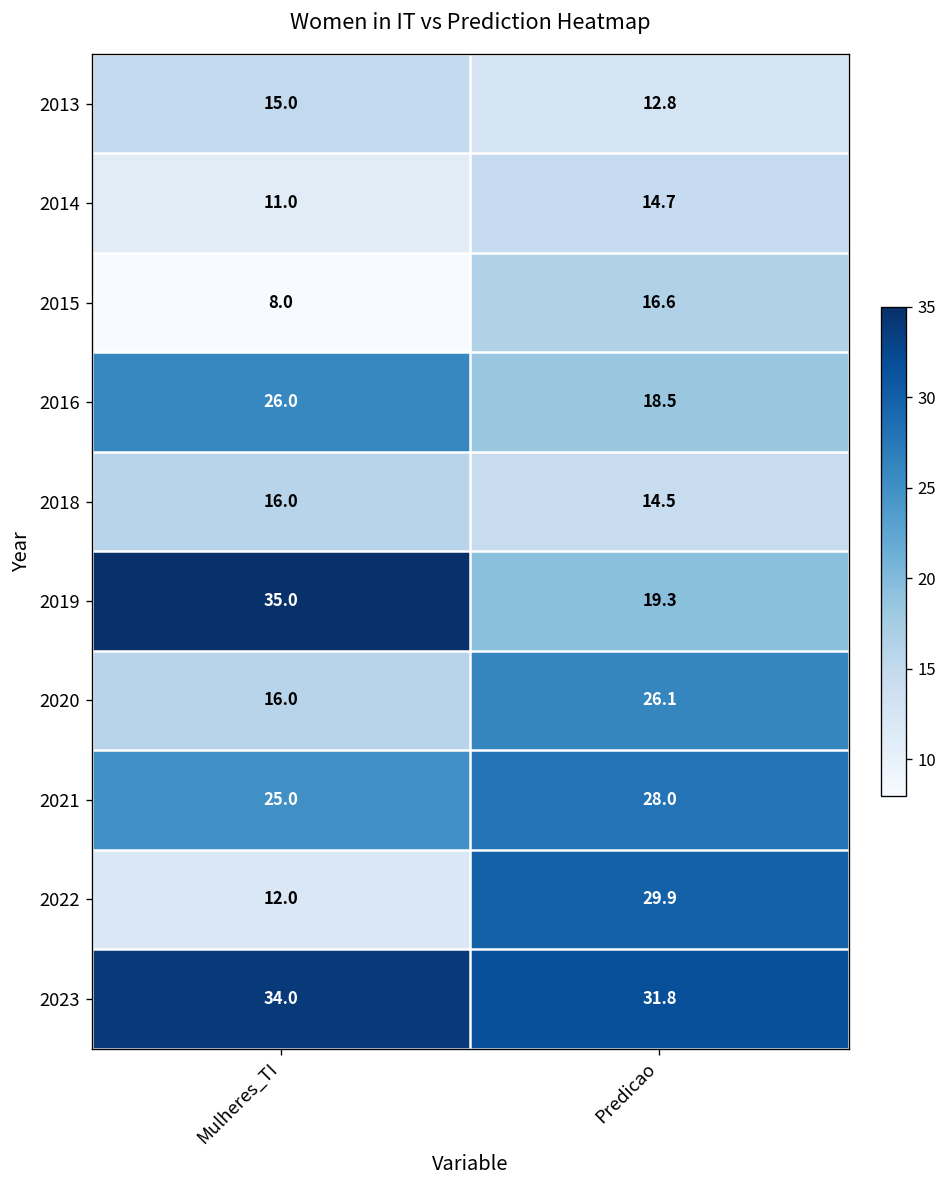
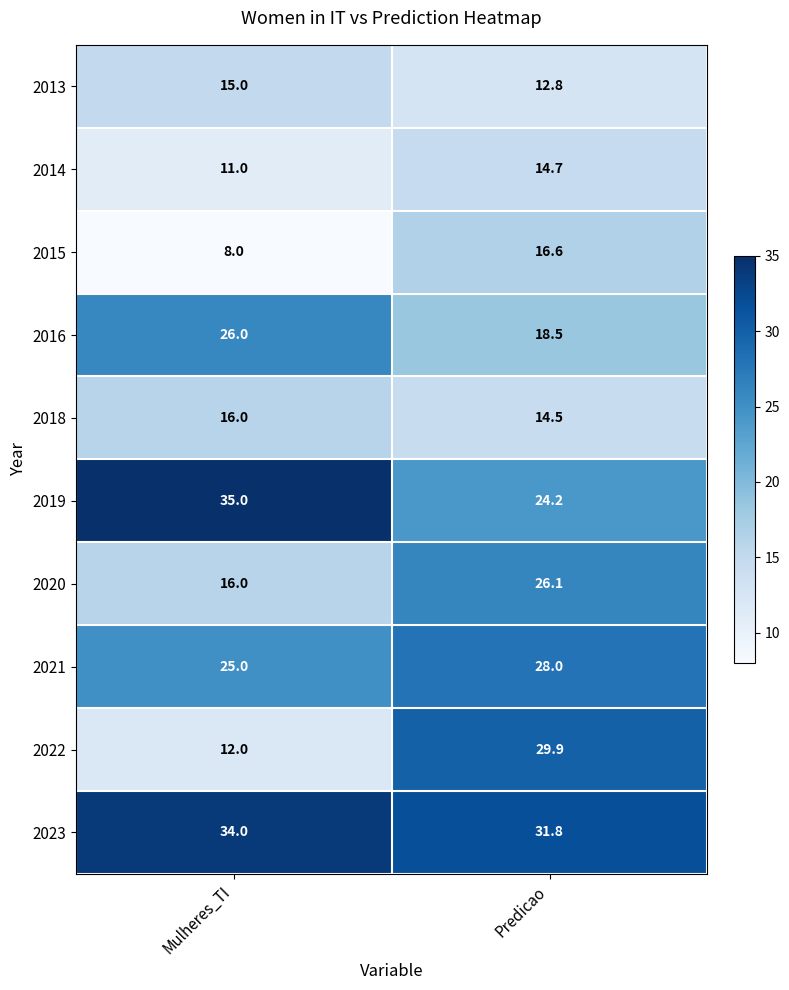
2019, Predicao: 19.3 -> 24.2
